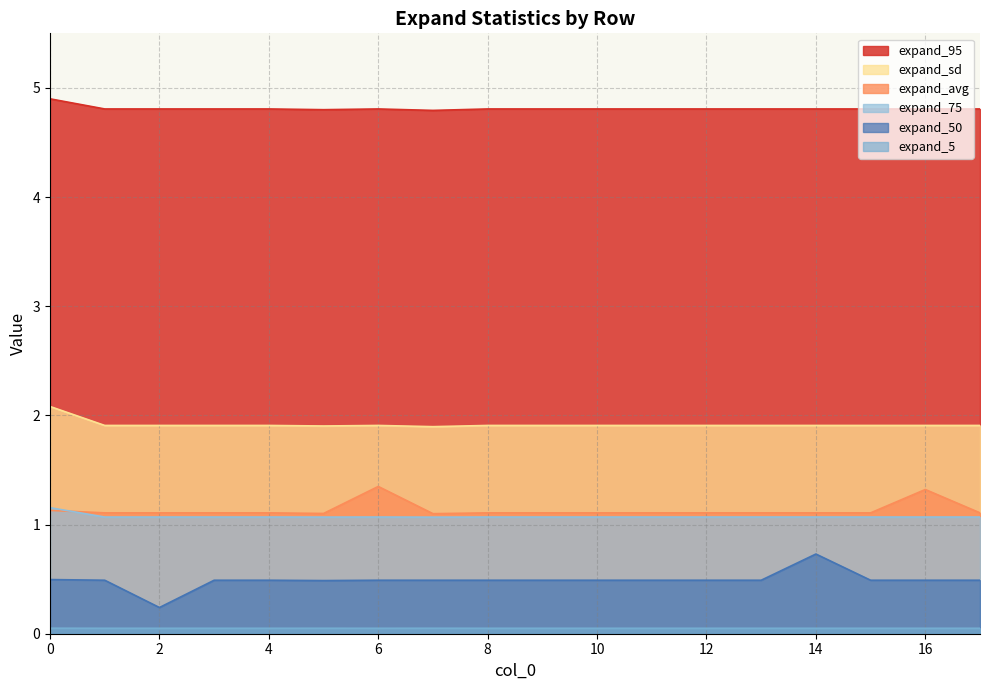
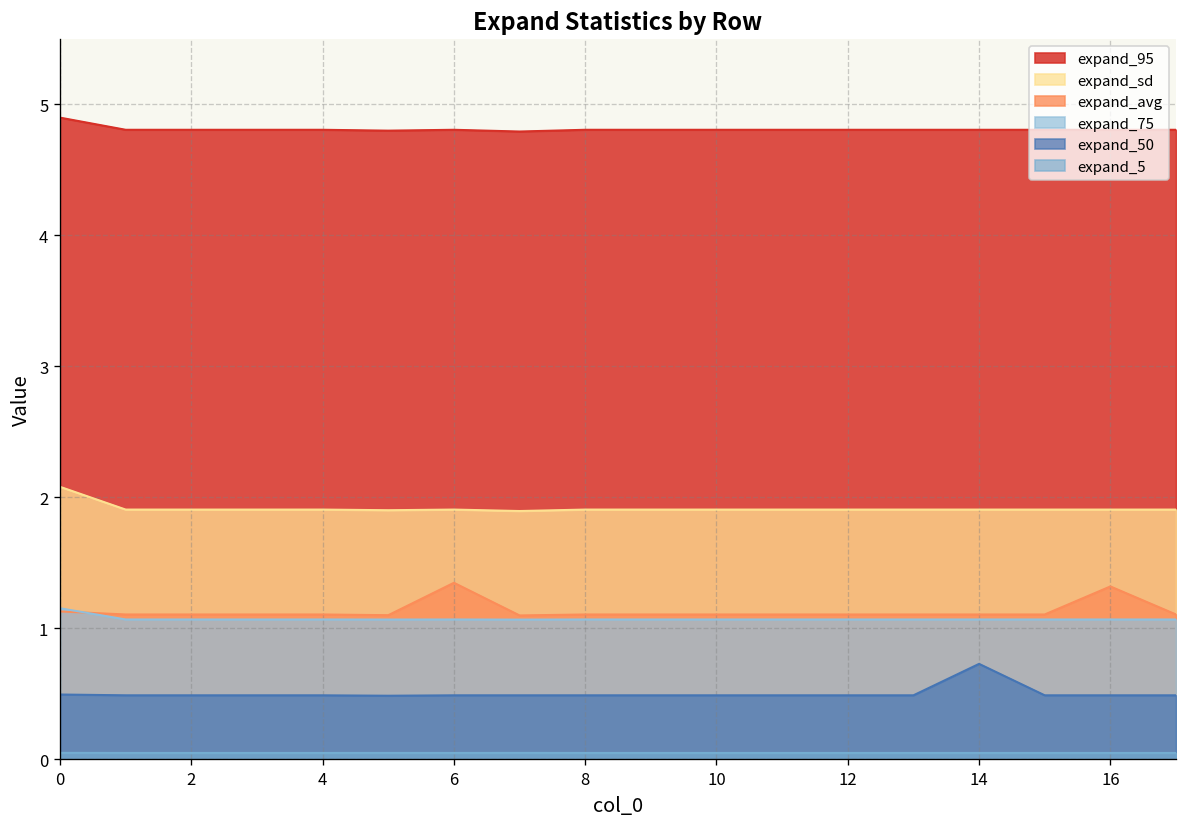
expand_50, 2: 0.24 -> 0.49
